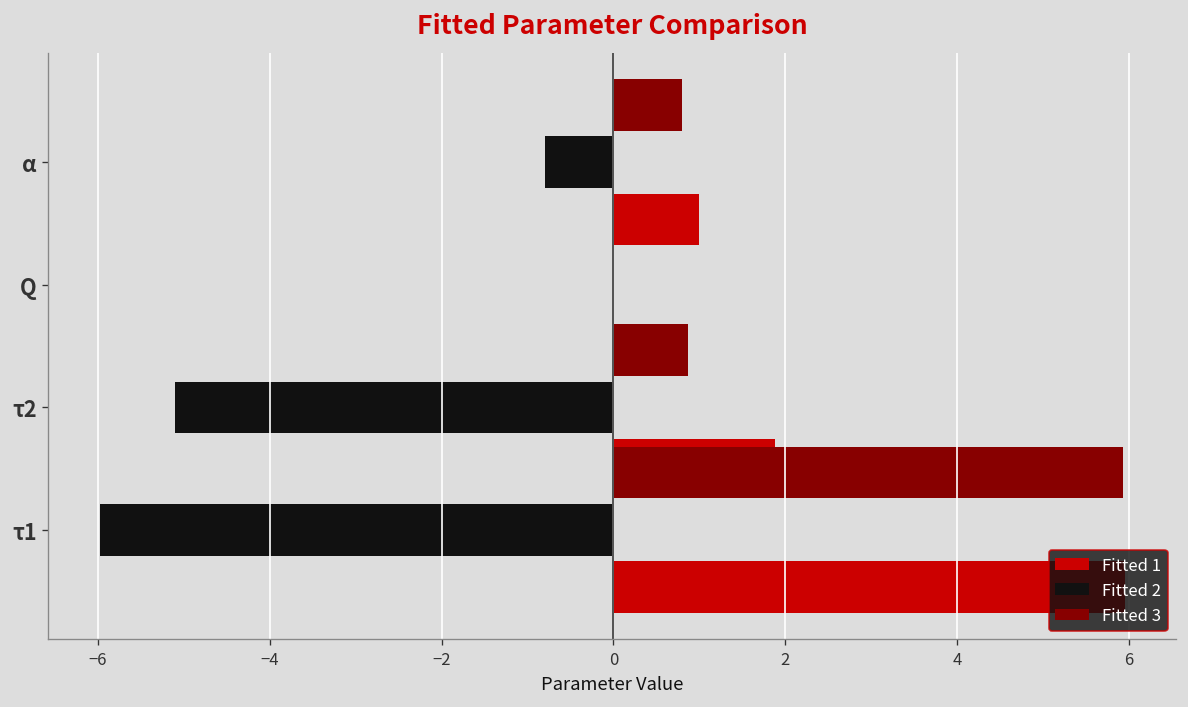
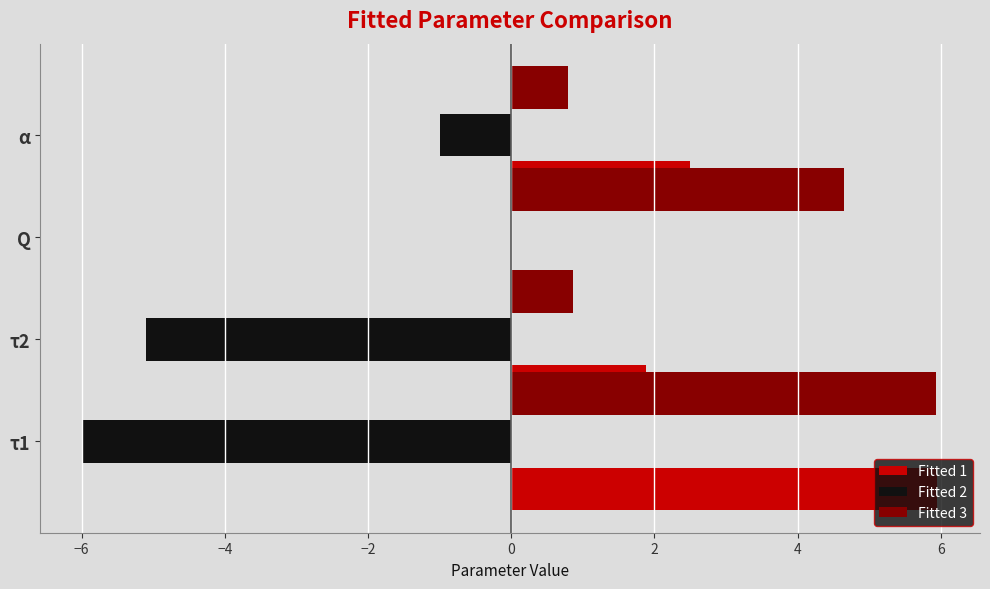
Fitted 2, α: -0.8 -> -1.0
Fitted 1, α: 1.0 -> 2.5
Fitted 3, Q: 0.0 -> 4.6
